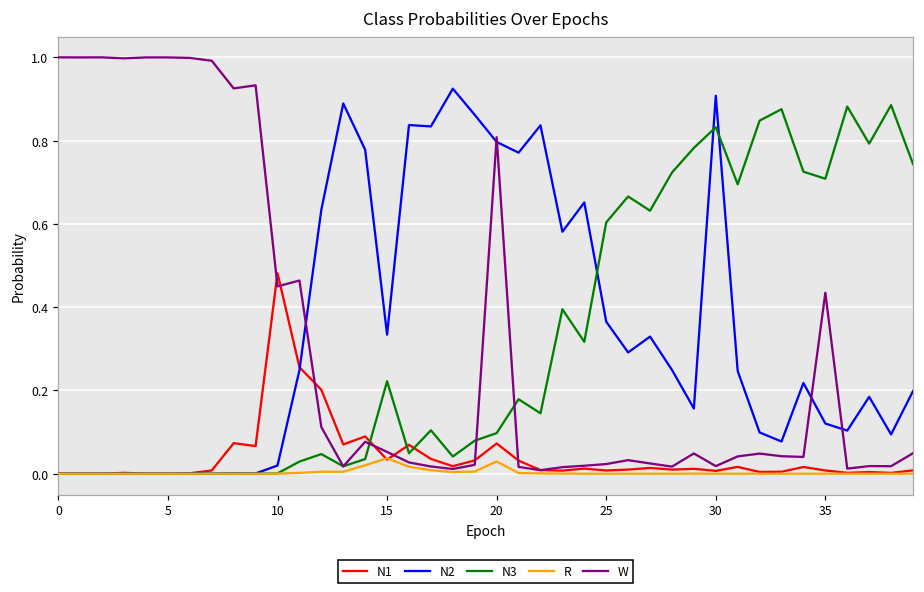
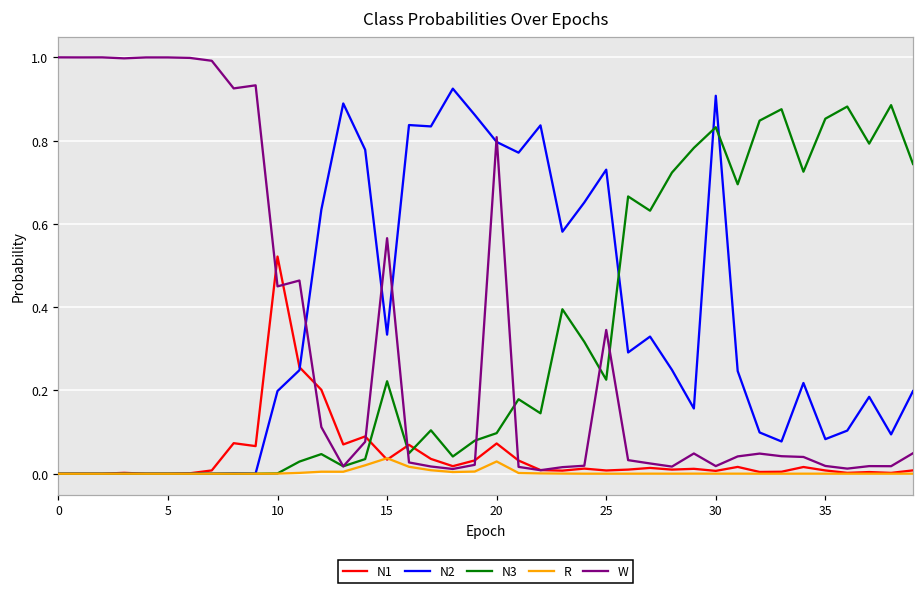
N1, 10: 0.48 -> 0.52
N2, 10: 0.02 -> 0.20
W, 15: 0.05 -> 0.57
N2, 25: 0.37 -> 0.73
N3, 25: 0.60 -> 0.23
W, 25: 0.02 -> 0.35
N2, 35: 0.12 -> 0.08
N3, 35: 0.71 -> 0.85
W, 35: 0.43 -> 0.02
